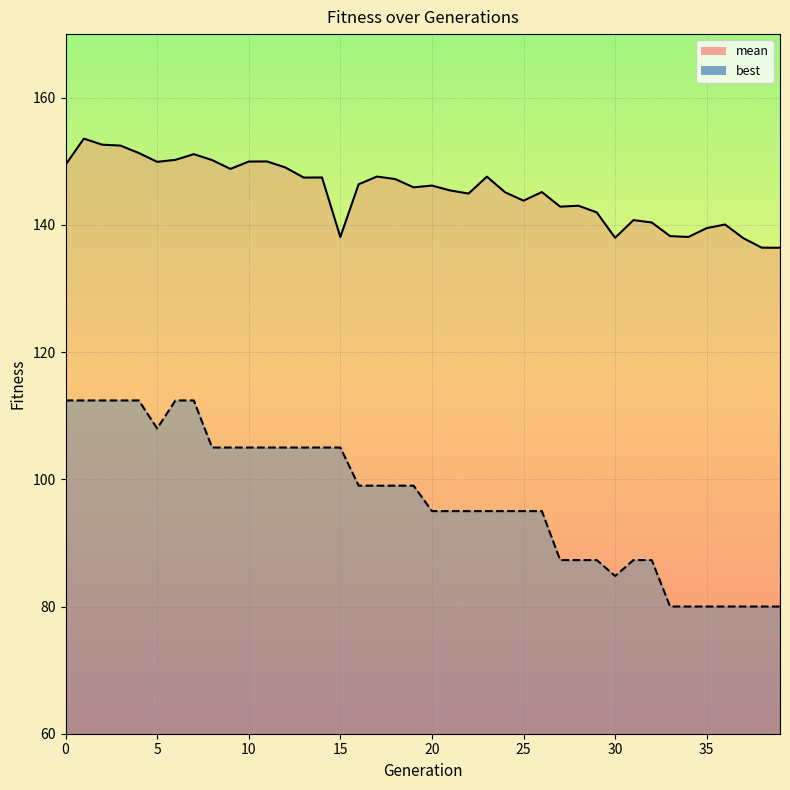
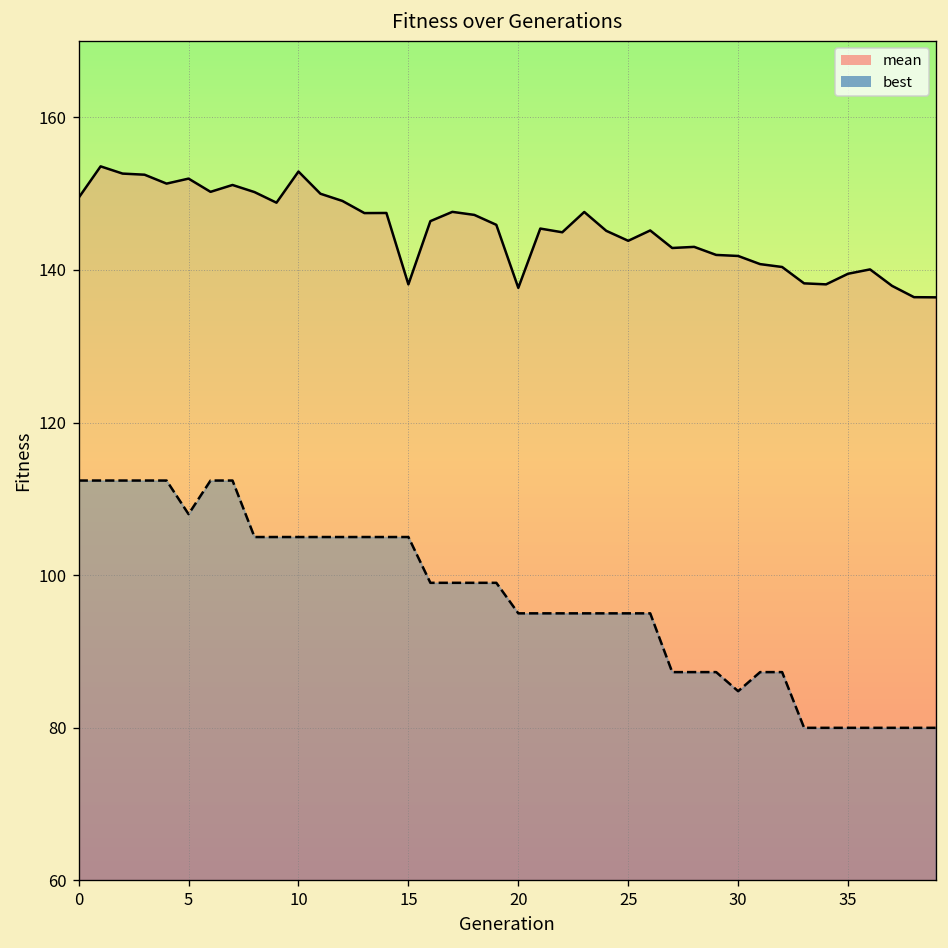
mean, 5: 150 -> 152
mean, 10: 150 -> 153
mean, 20: 146 -> 138
mean, 30: 138 -> 142
